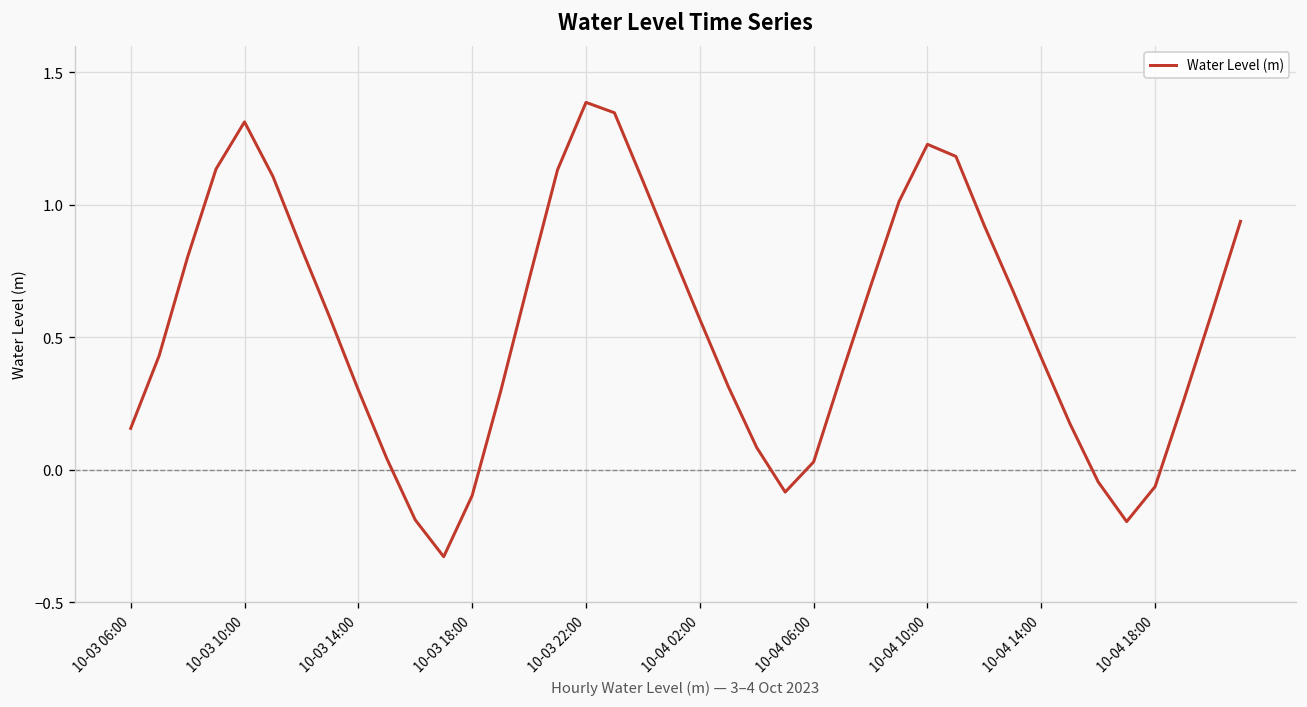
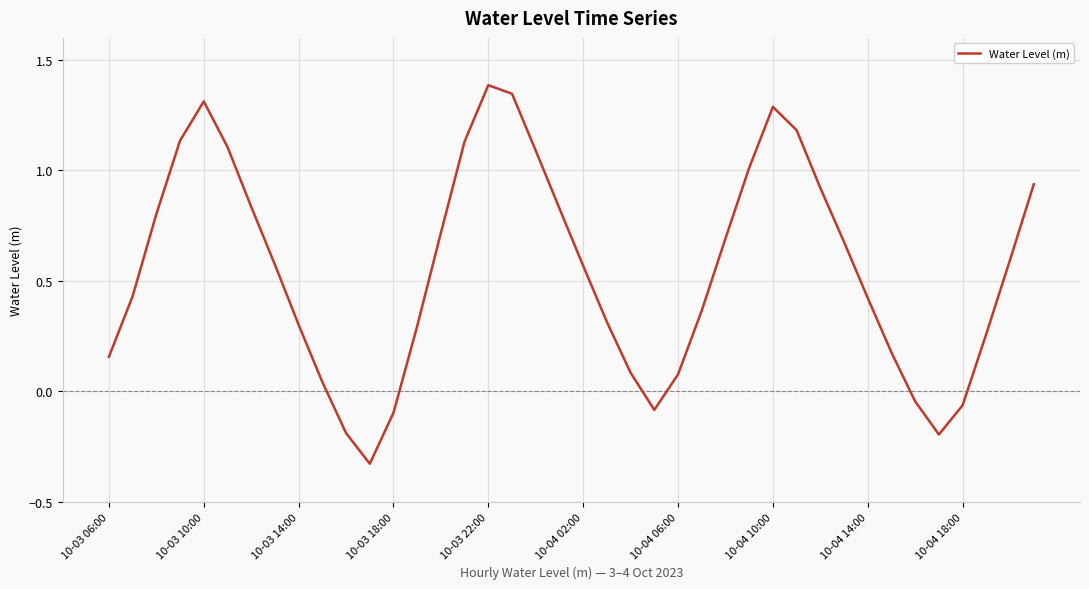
10-04 06:00: 0.03 -> 0.08
10-04 10:00: 1.23 -> 1.29
